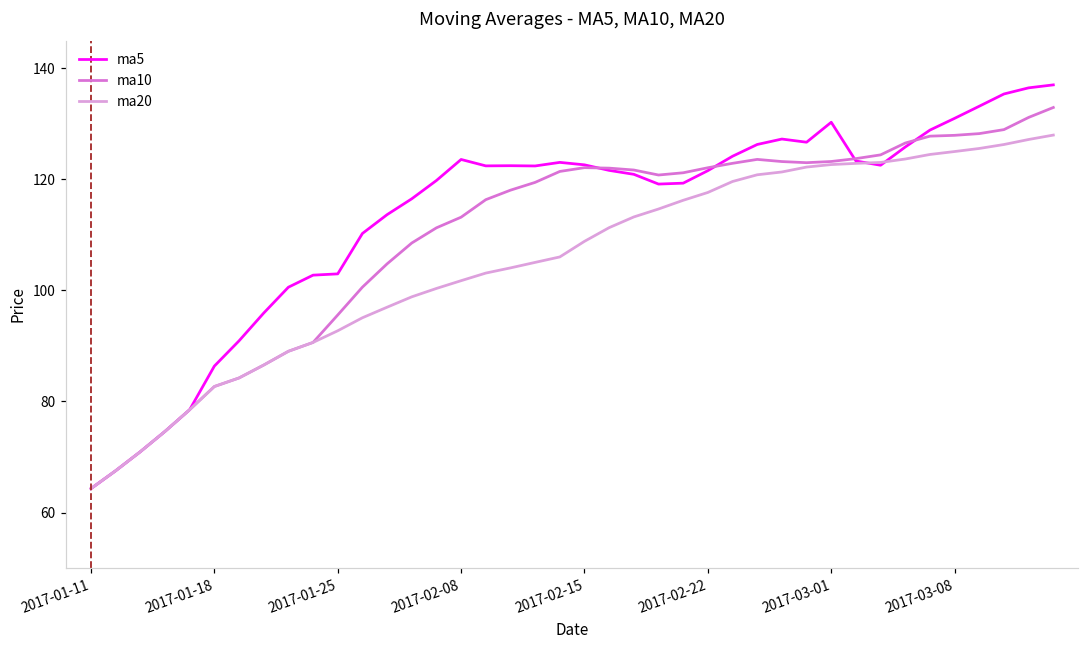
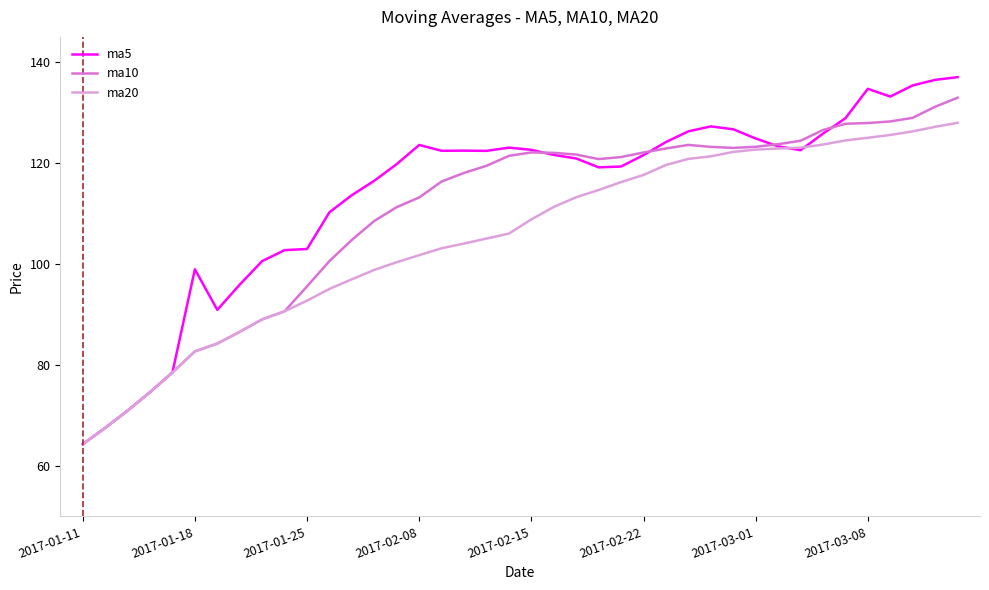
ma5, 2017-01-18: 86 -> 99
ma5, 2017-03-01: 130 -> 125
ma5, 2017-03-08: 131 -> 135
